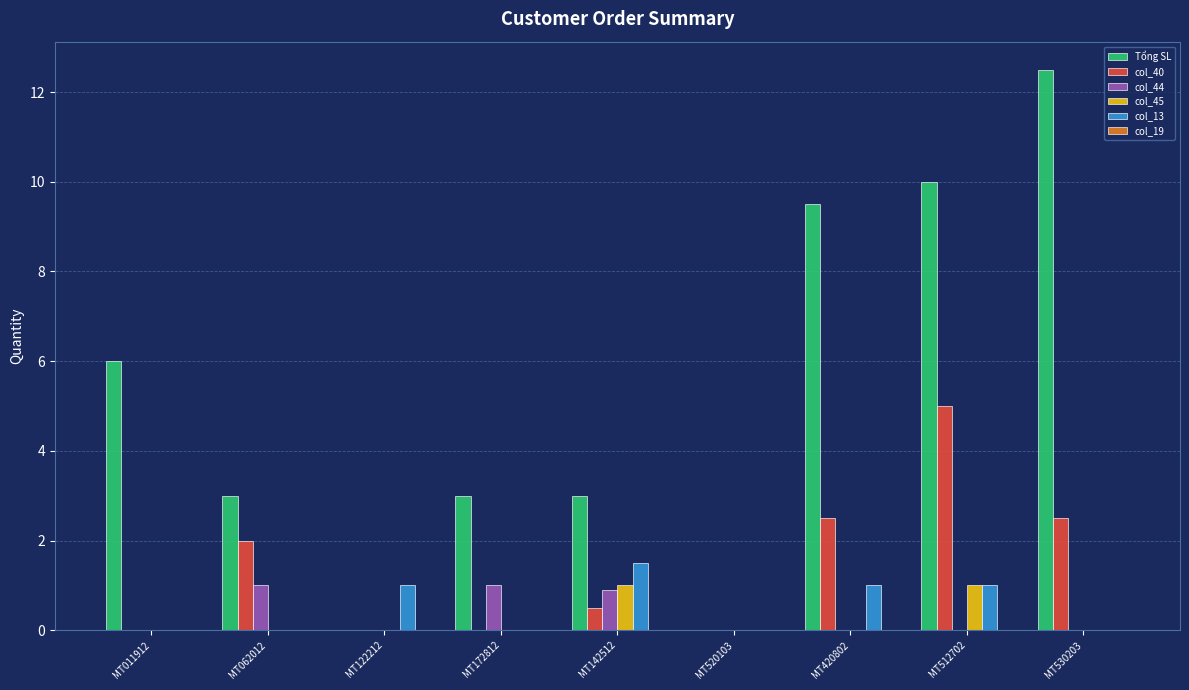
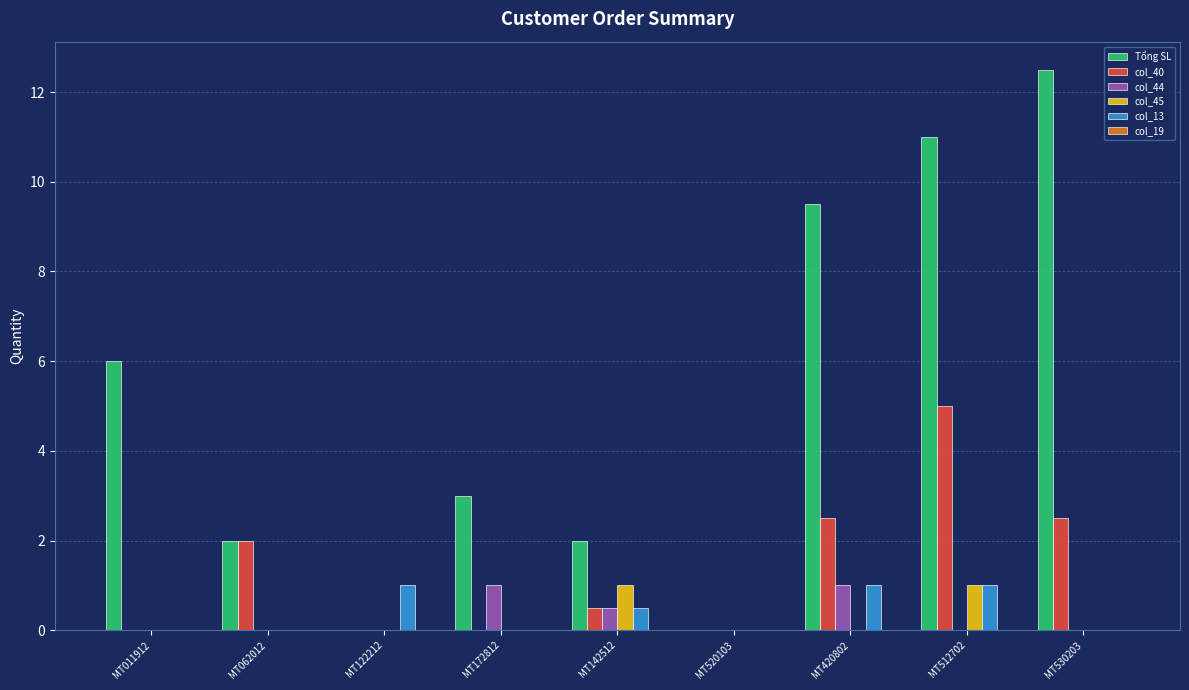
Tổng SL, MT062012: 3 -> 2
col_44, MT062012: 1 -> 0
Tổng SL, MT142512: 3 -> 2
col_44, MT142512: 0.9 -> 0.5
col_13, MT142512: 1.5 -> 0.5
col_44, MT420802: 0 -> 1
Tổng SL, MT512702: 10 -> 11
